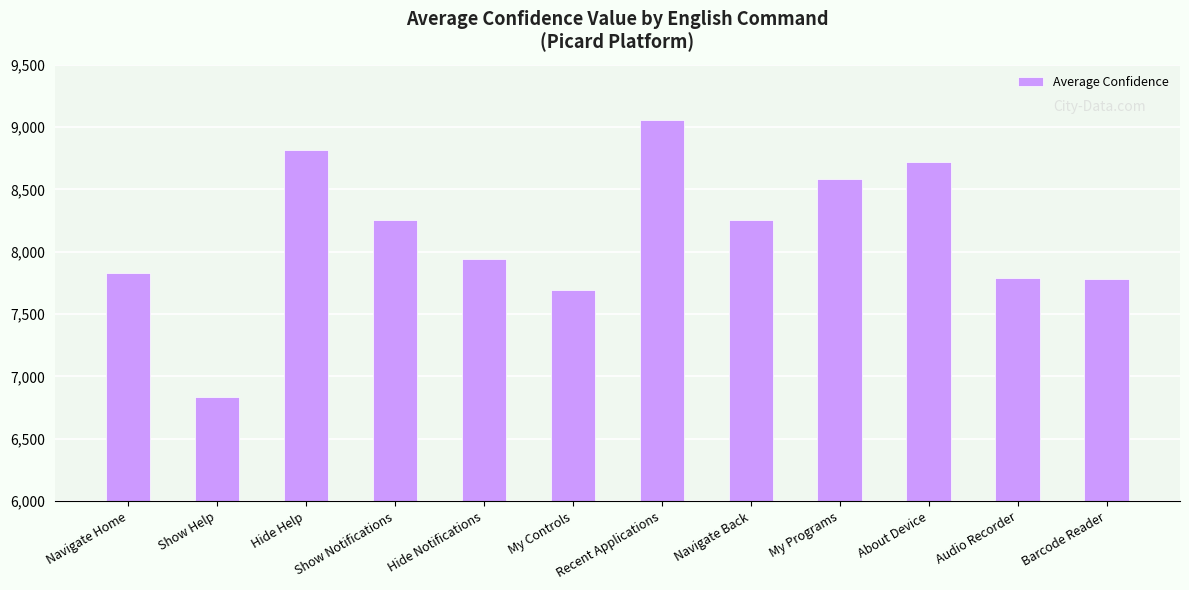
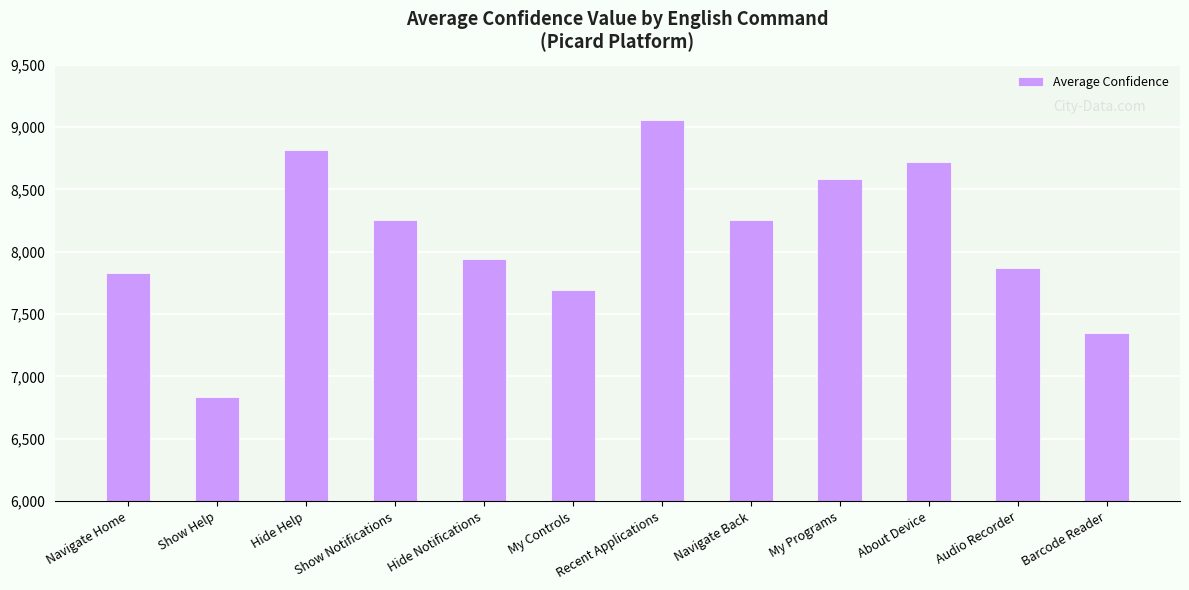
Audio Recorder: 7,790 -> 7,870
Barcode Reader: 7,780 -> 7,350
